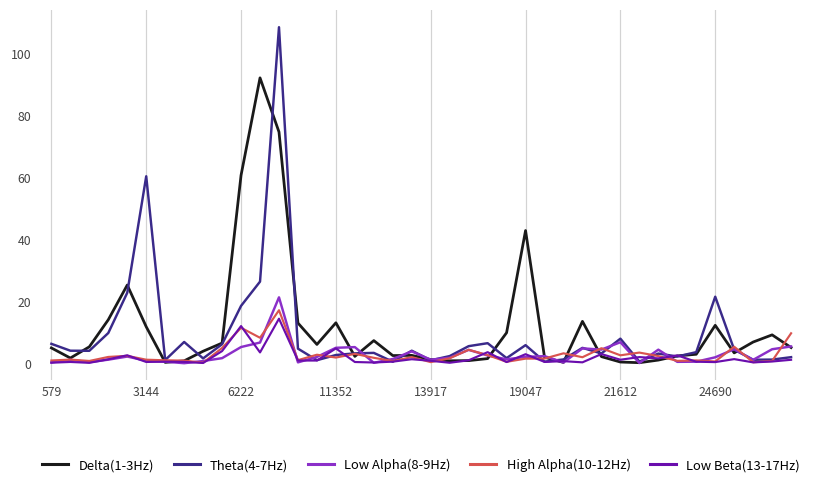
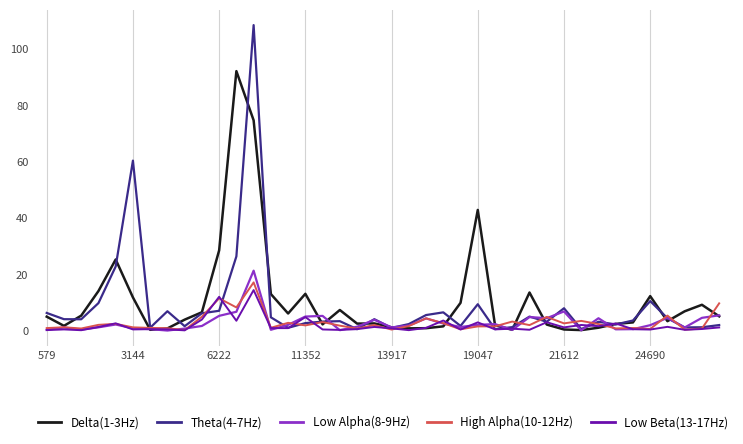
Delta(1-3Hz), 6222: 61 -> 29
Theta(4-7Hz), 6222: 19 -> 7
Theta(4-7Hz), 19047: 6 -> 9
Theta(4-7Hz), 24690: 22 -> 11
